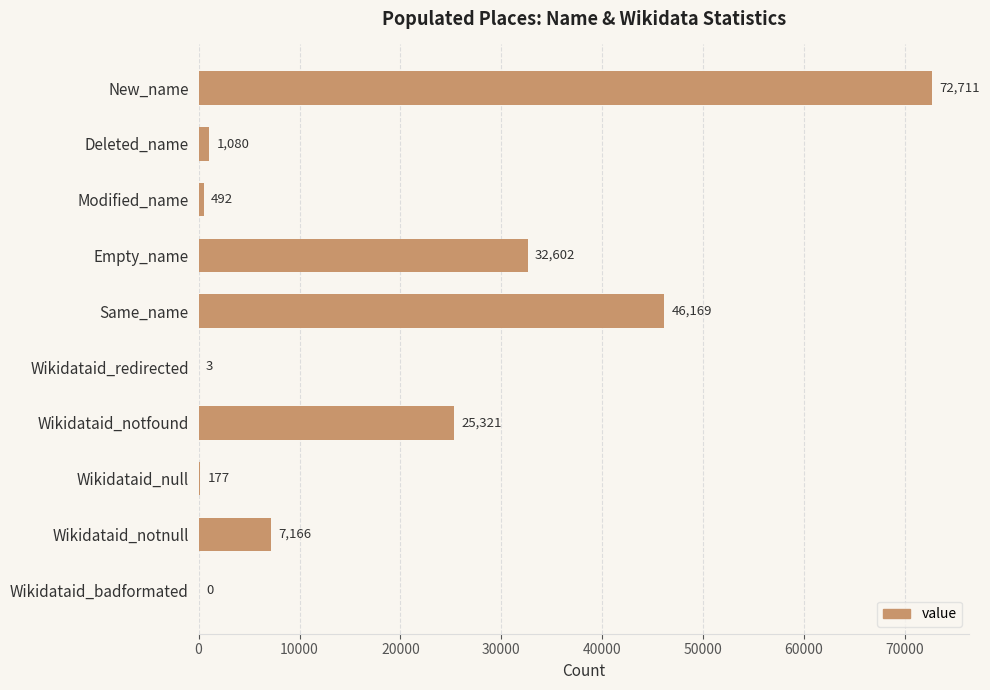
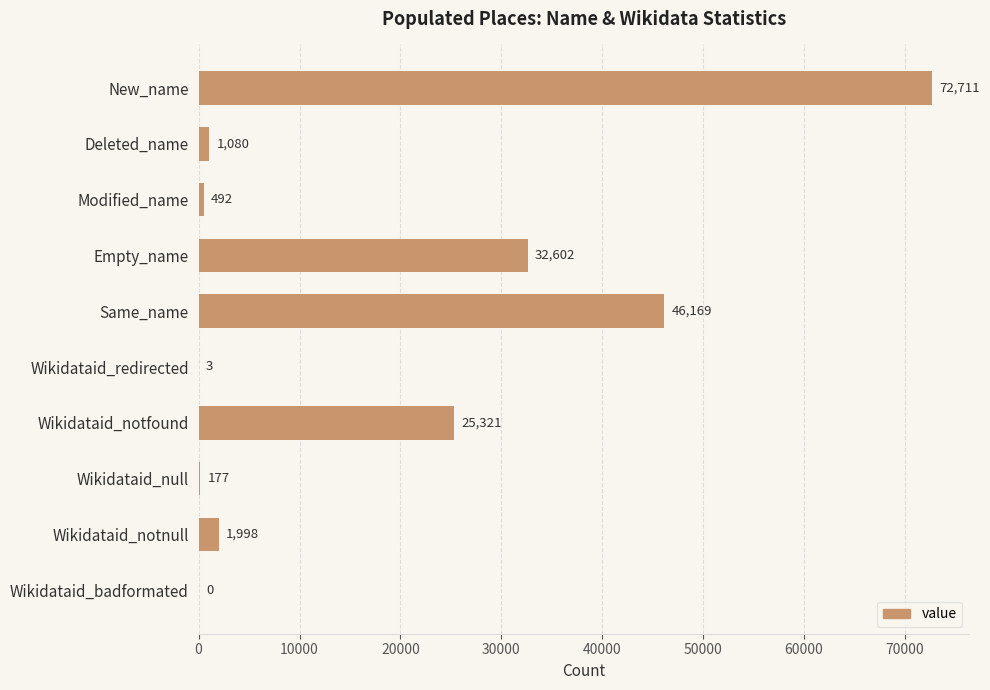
Wikidataid_notnull: 7,166 -> 1,998
